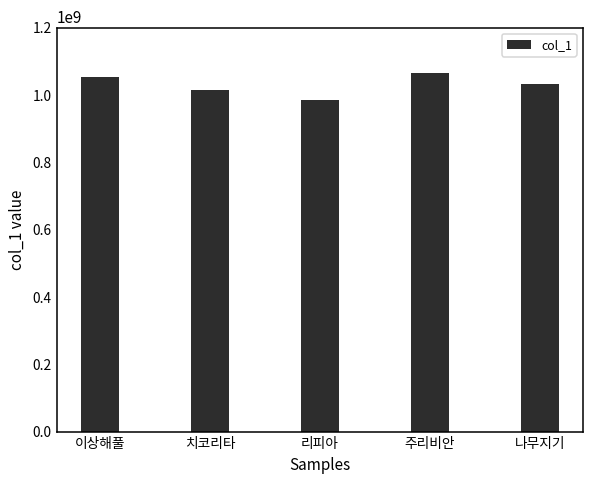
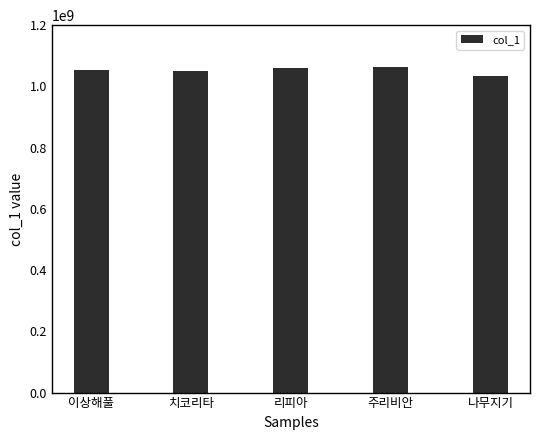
치코리타: 1010000000 -> 1050000000
리피아: 990000000 -> 1060000000
